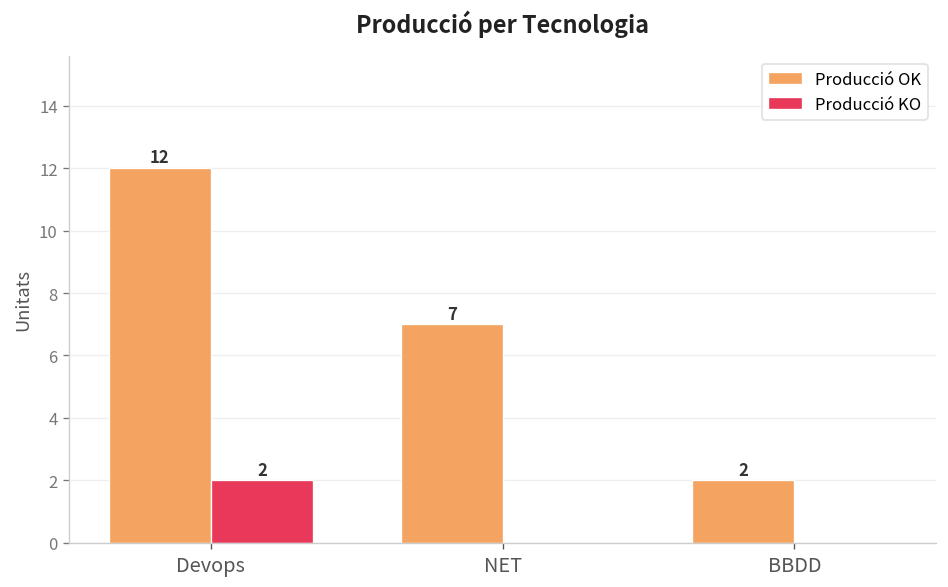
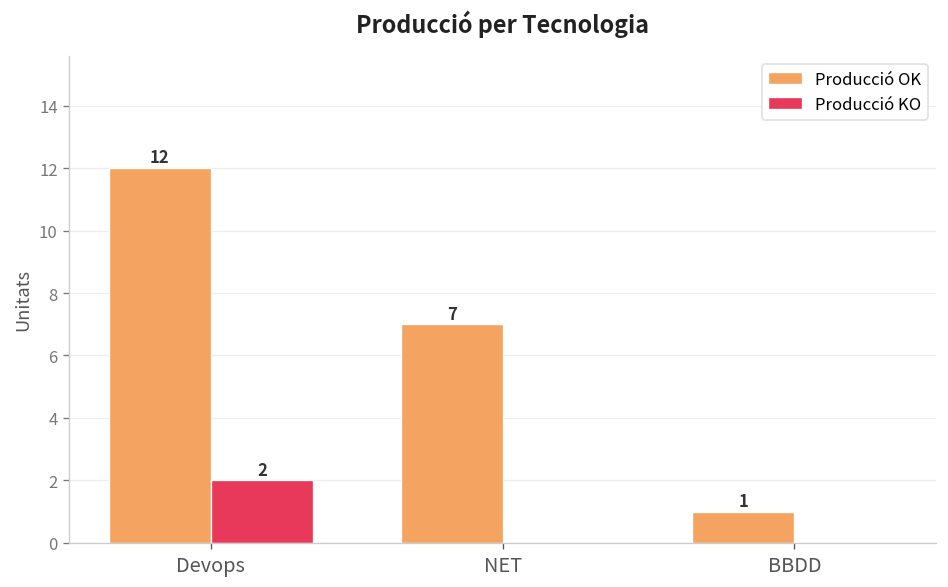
Producció OK, BBDD: 2 -> 1
